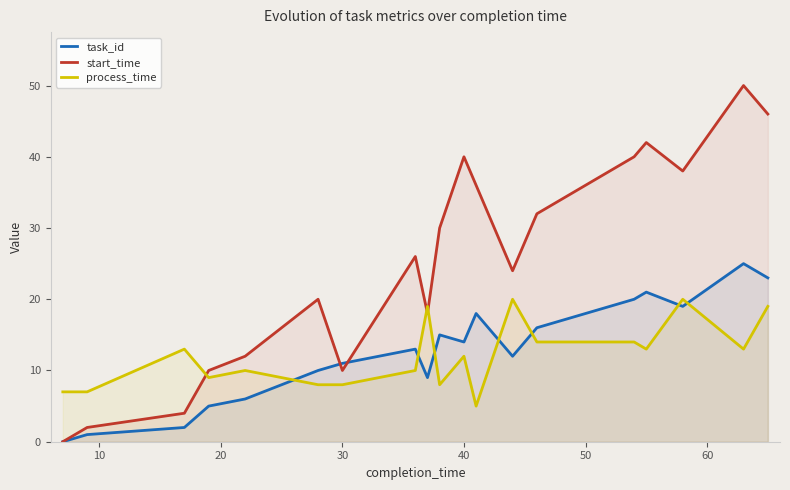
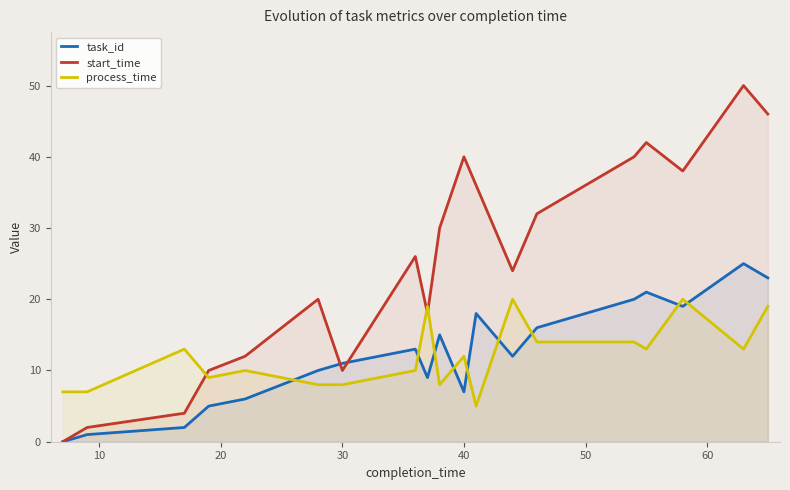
task_id, 40: 14 -> 7
